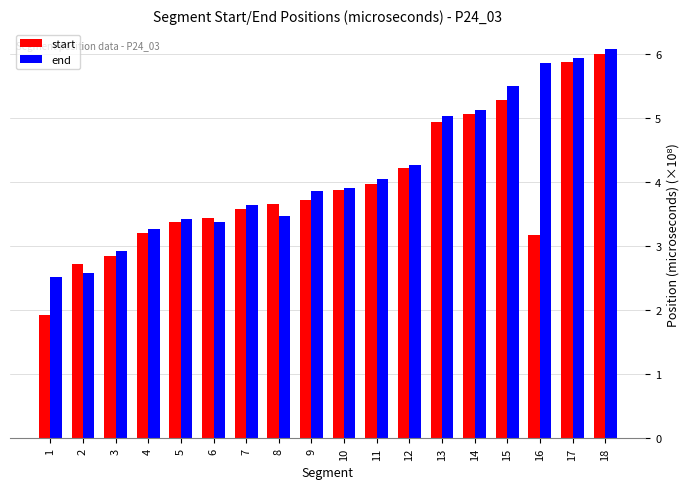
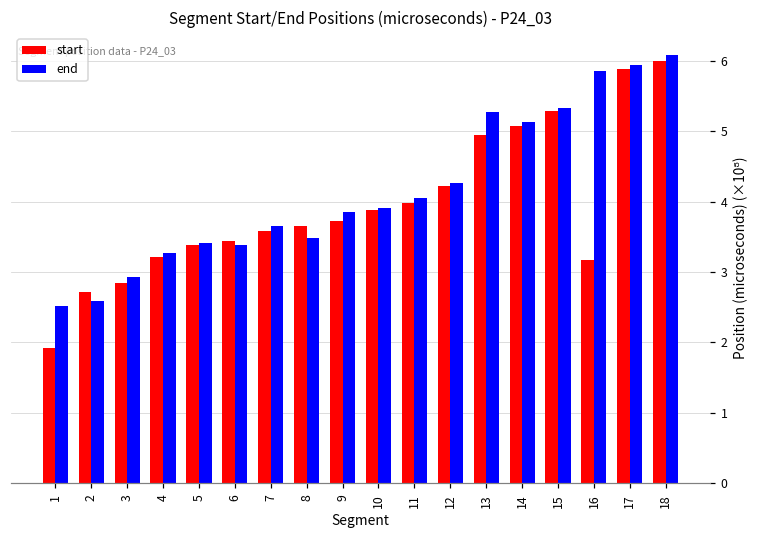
end, 13: 5.0 -> 5.3
end, 15: 5.5 -> 5.3
